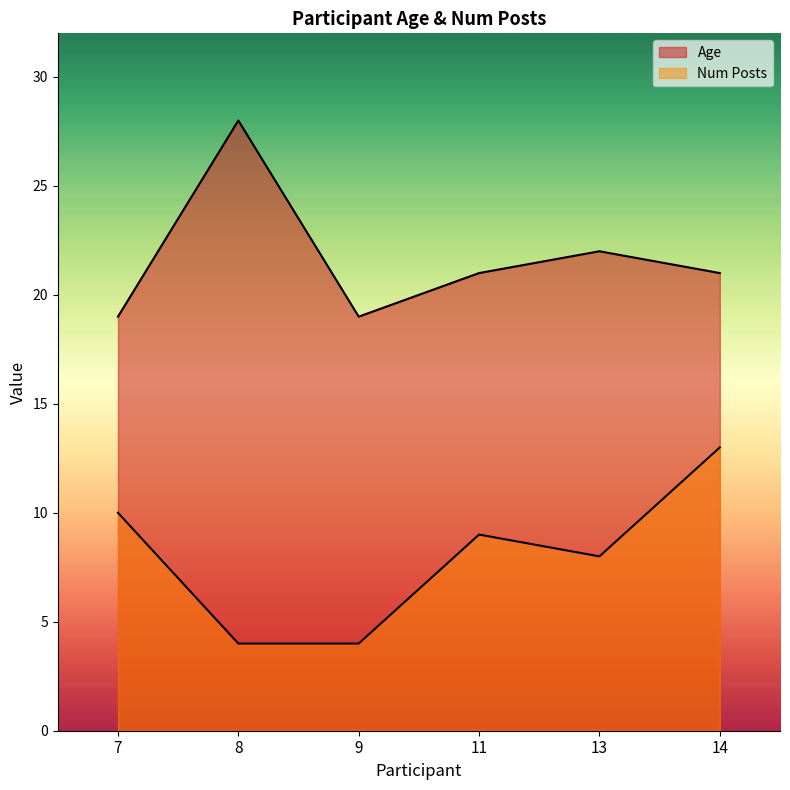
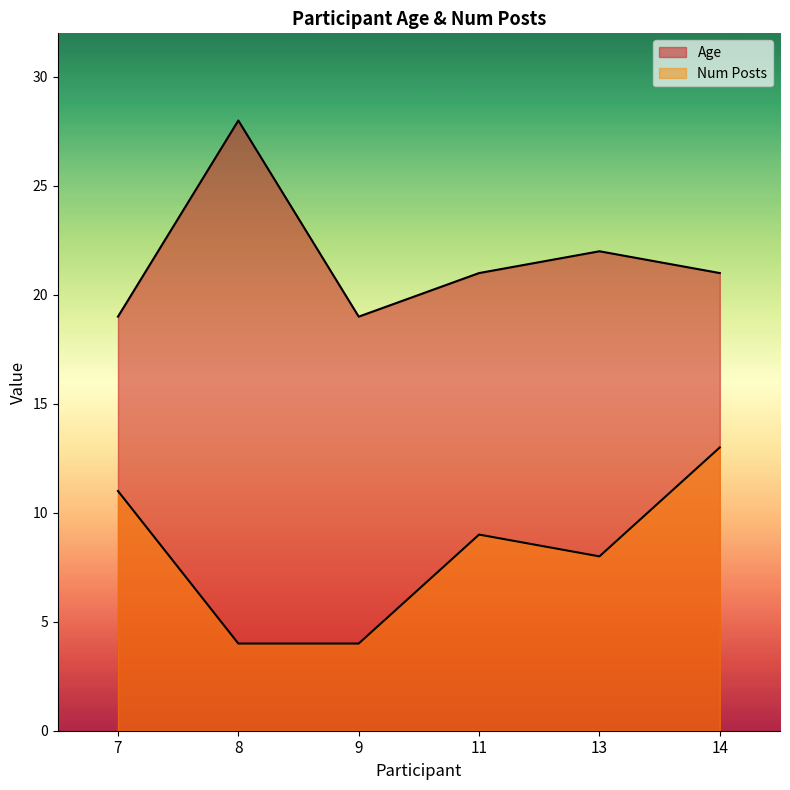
Num Posts, 7: 10 -> 11
